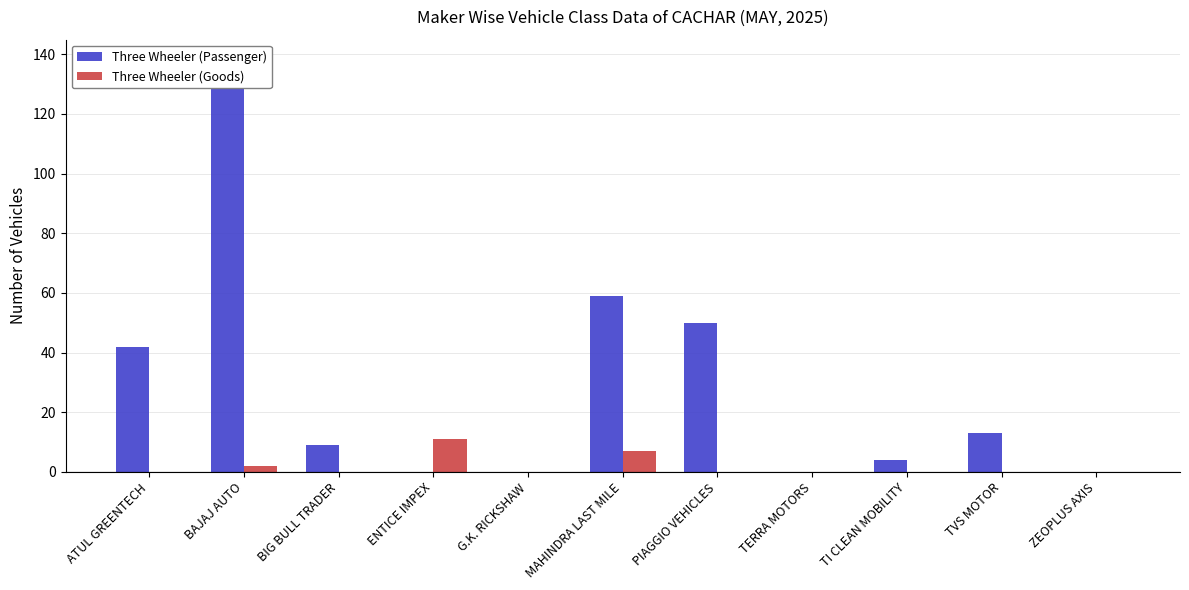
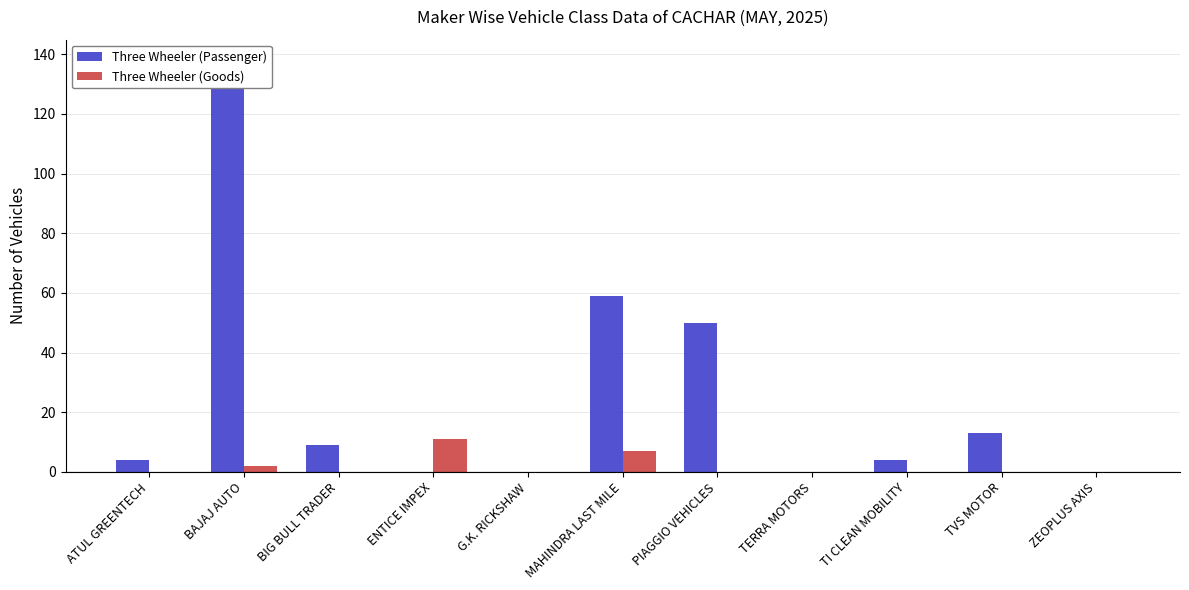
Three Wheeler (Passenger), ATUL GREENTECH: 42 -> 4
